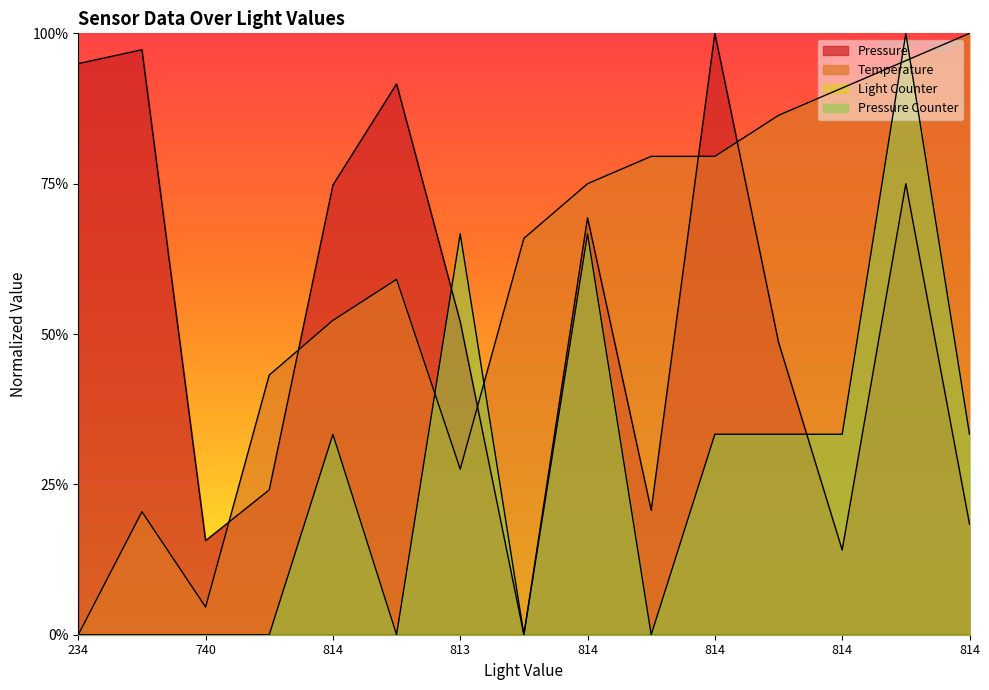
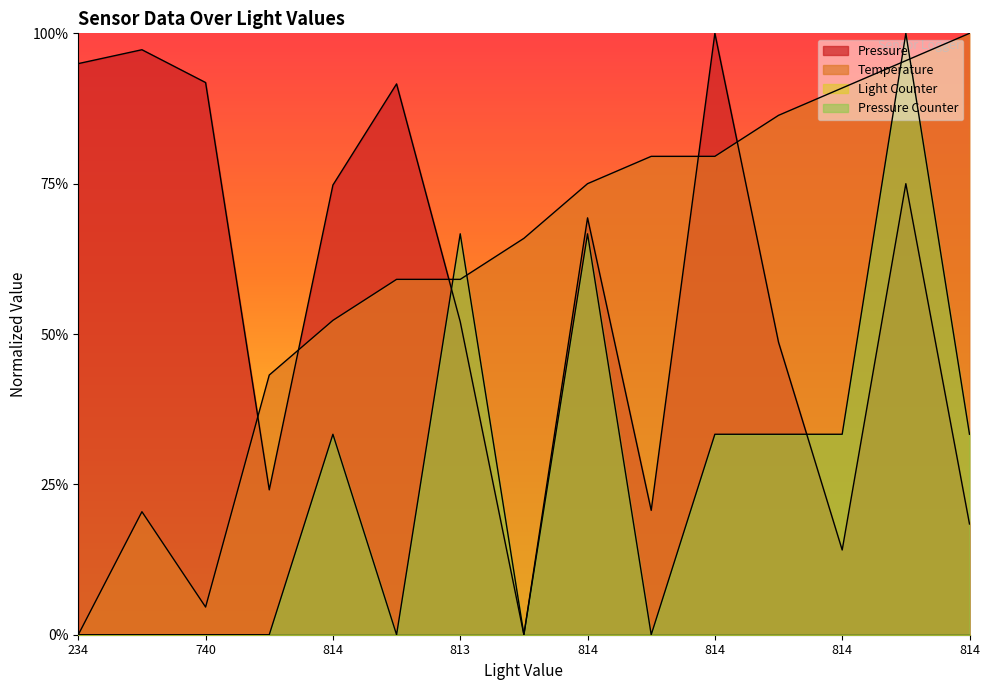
Pressure, 740: 16% -> 92%
Temperature, 813: 28% -> 59%
